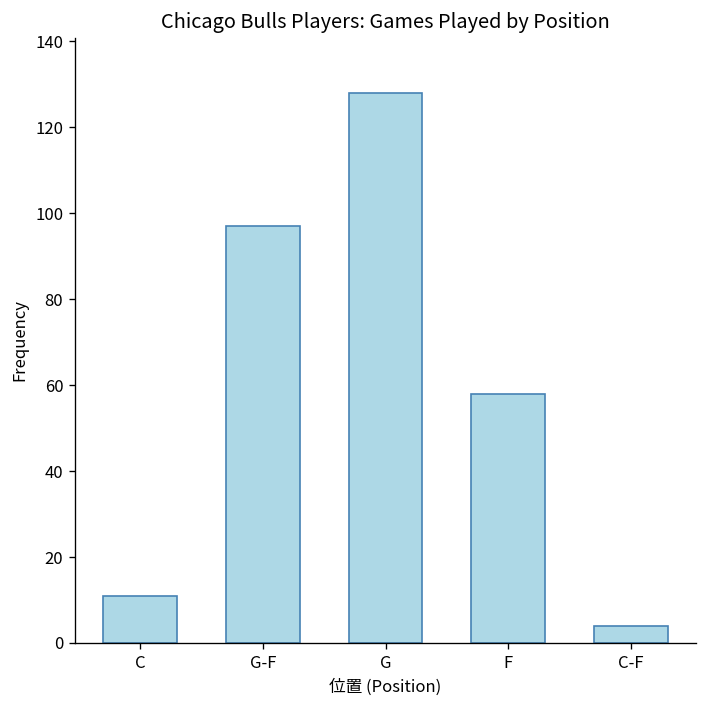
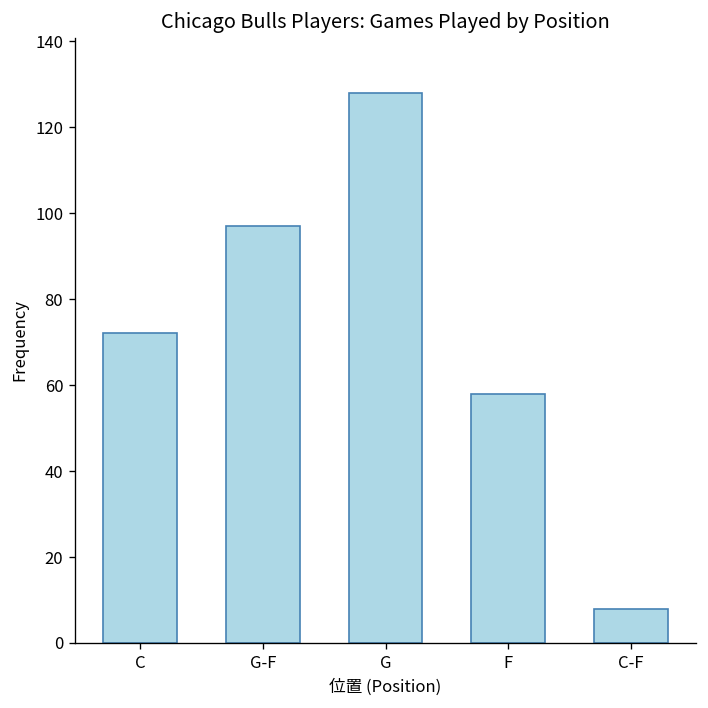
C: 11 -> 72
C-F: 4 -> 8
